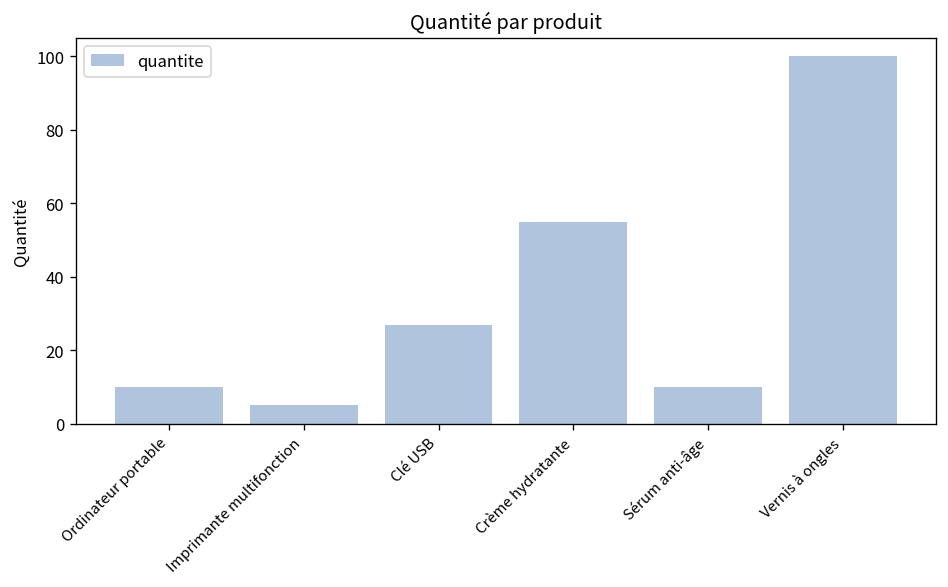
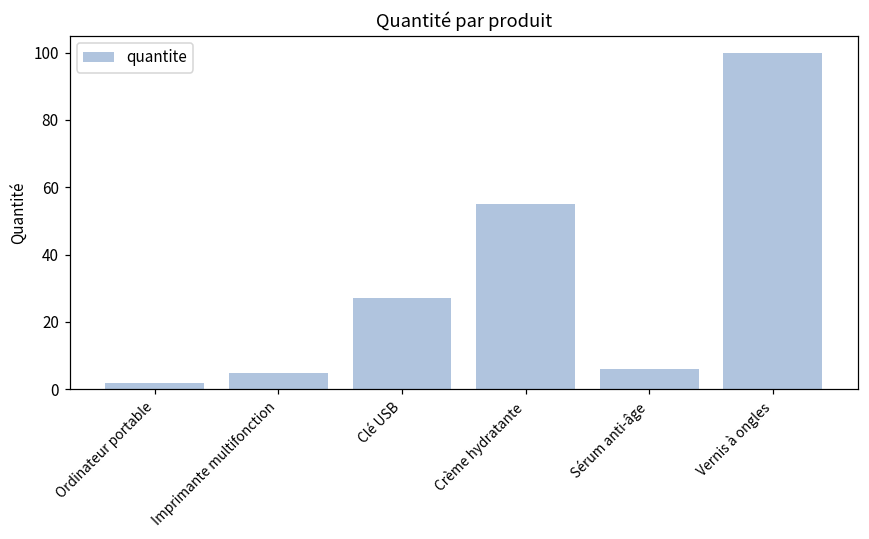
Ordinateur portable: 10 -> 2
Sérum anti-âge: 10 -> 6
